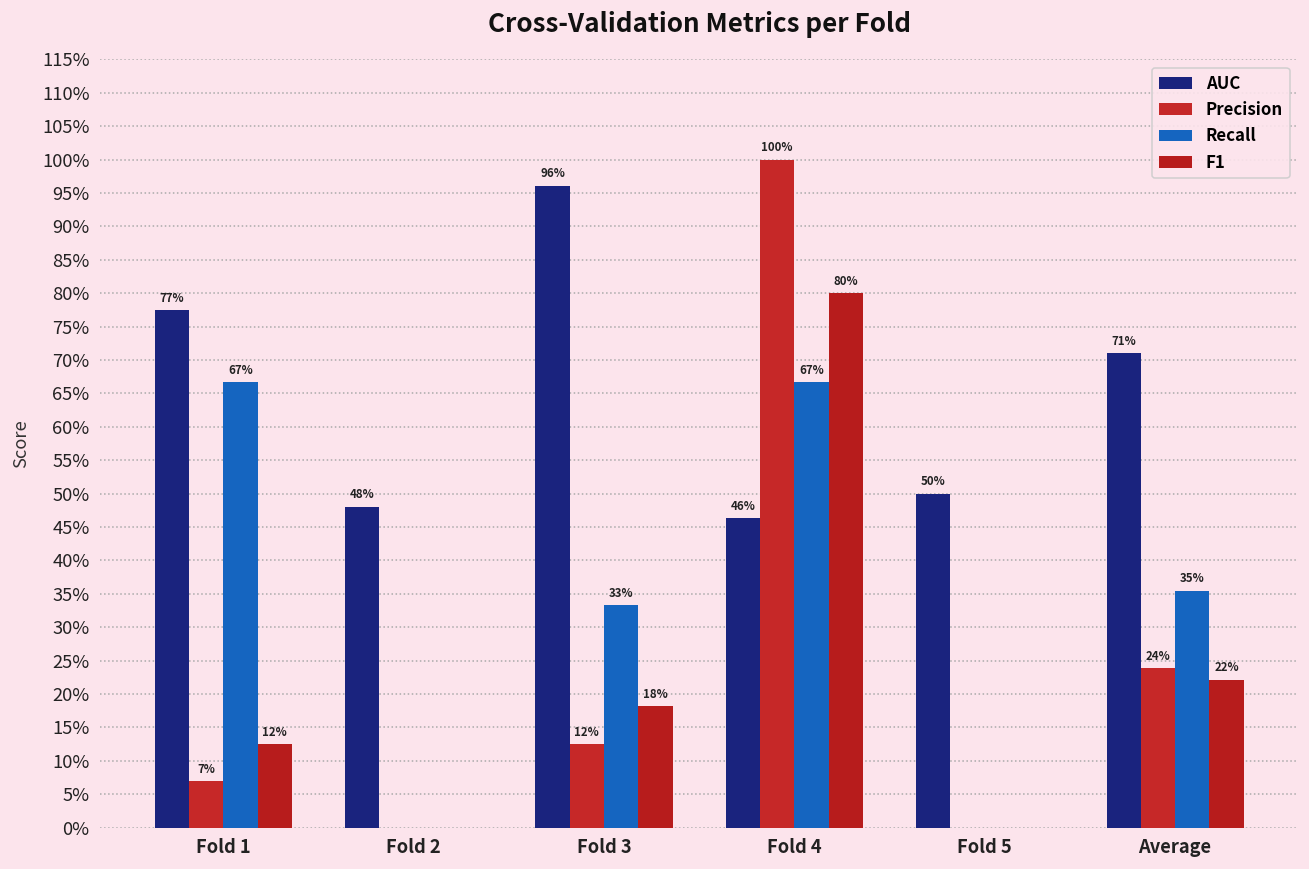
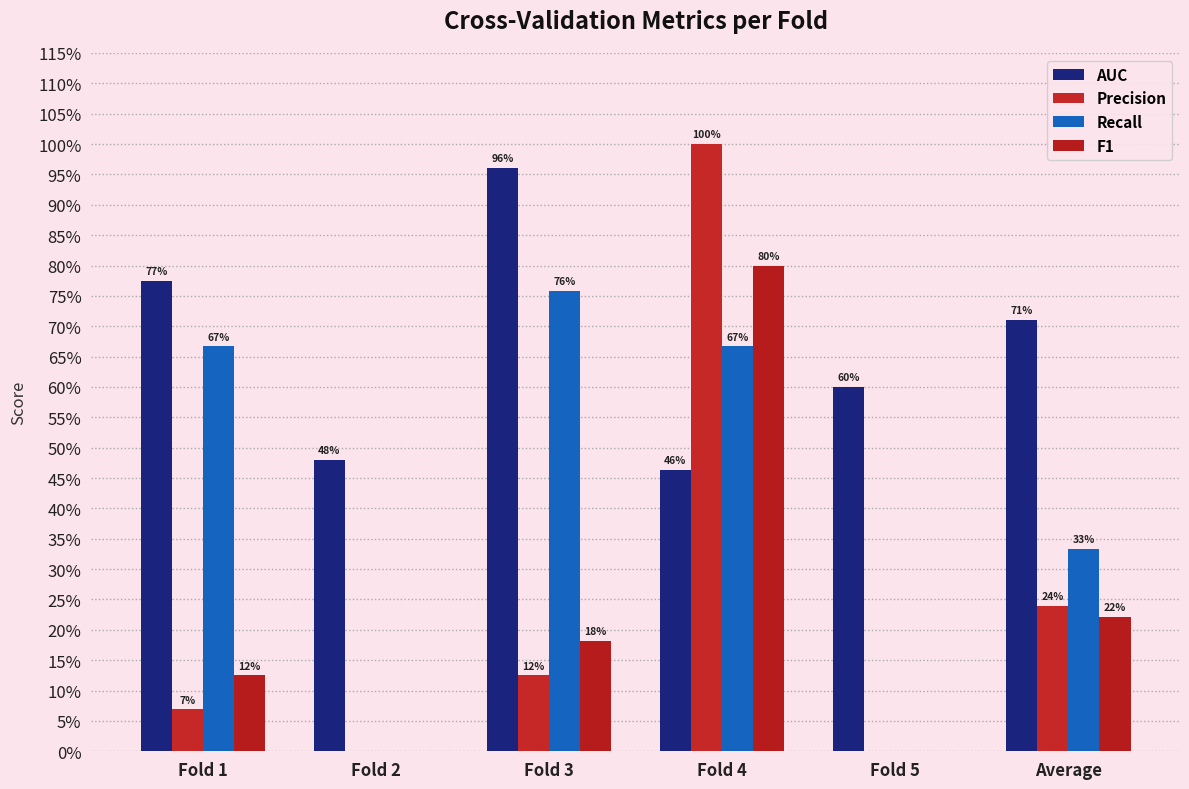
Recall, Fold 3: 33% -> 76%
AUC, Fold 5: 50% -> 60%
Recall, Average: 35% -> 33%
